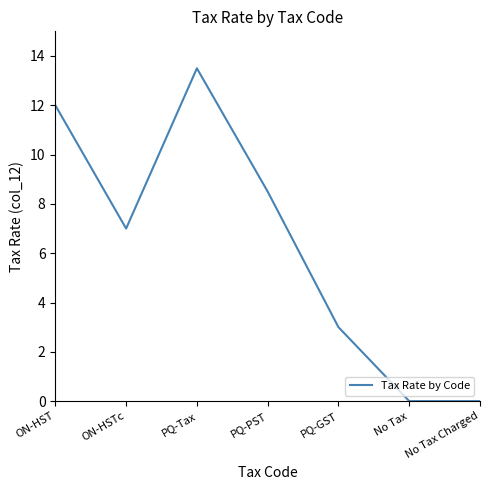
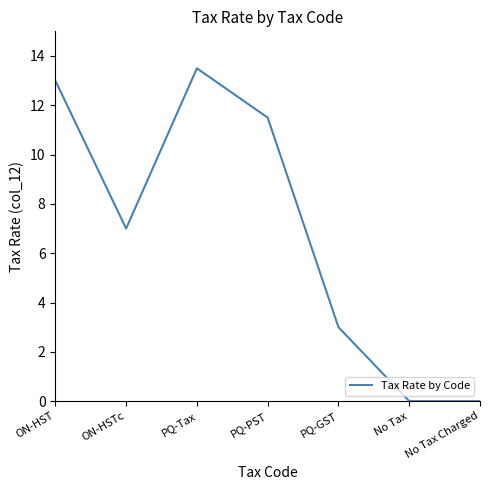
ON-HST: 12 -> 13
PQ-PST: 8.5 -> 11.5
